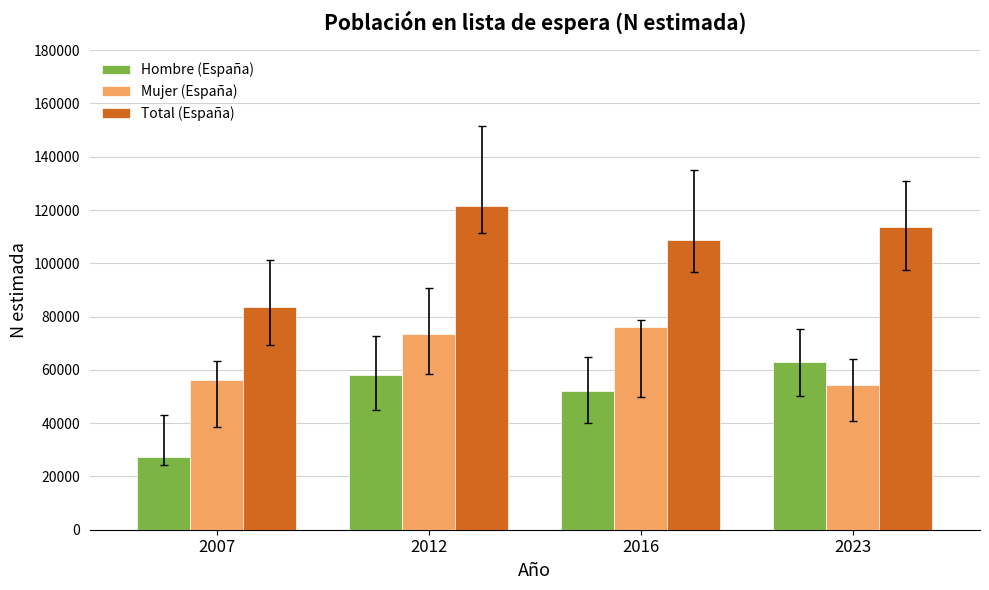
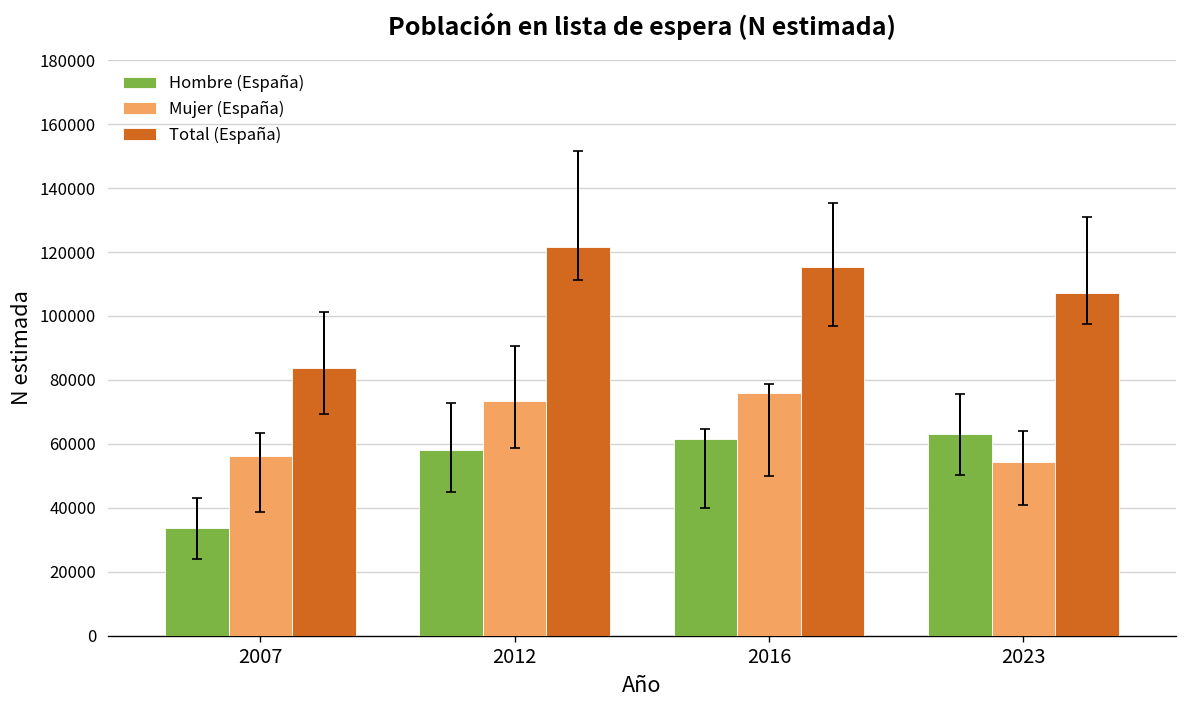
Hombre (España), 2007: 27000 -> 34000
Hombre (España), 2016: 52000 -> 62000
Total (España), 2016: 109000 -> 115000
Total (España), 2023: 114000 -> 107000
